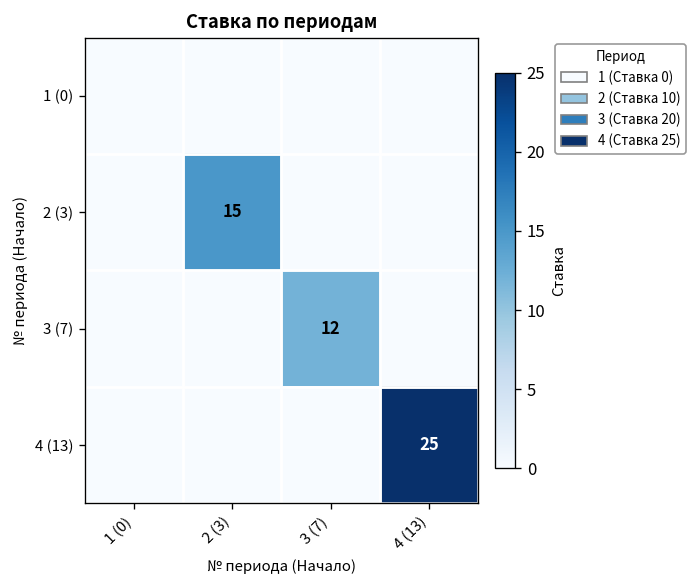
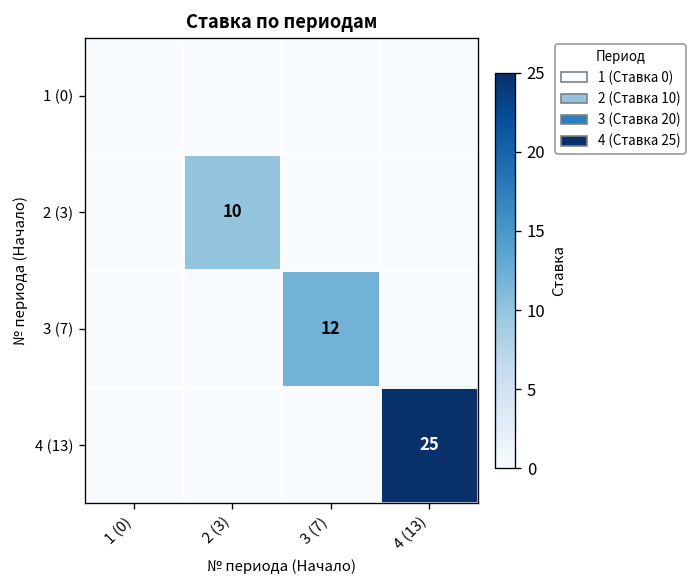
2 (3), 2 (3): 15 -> 10
